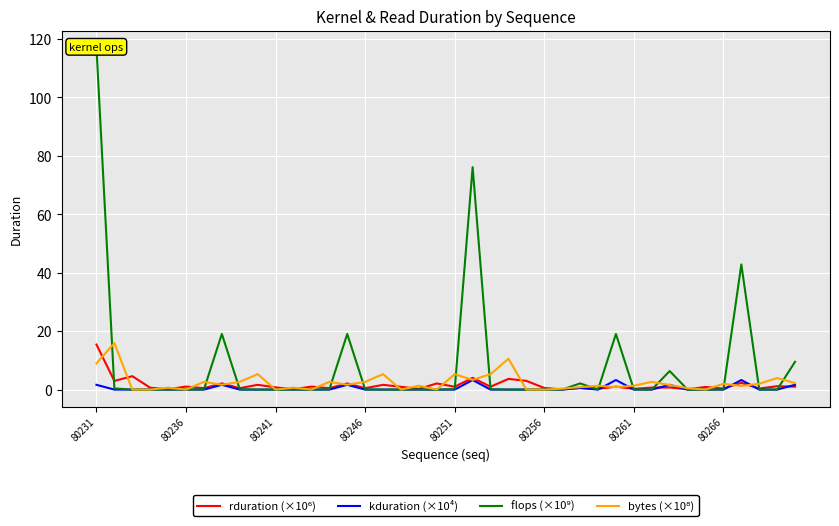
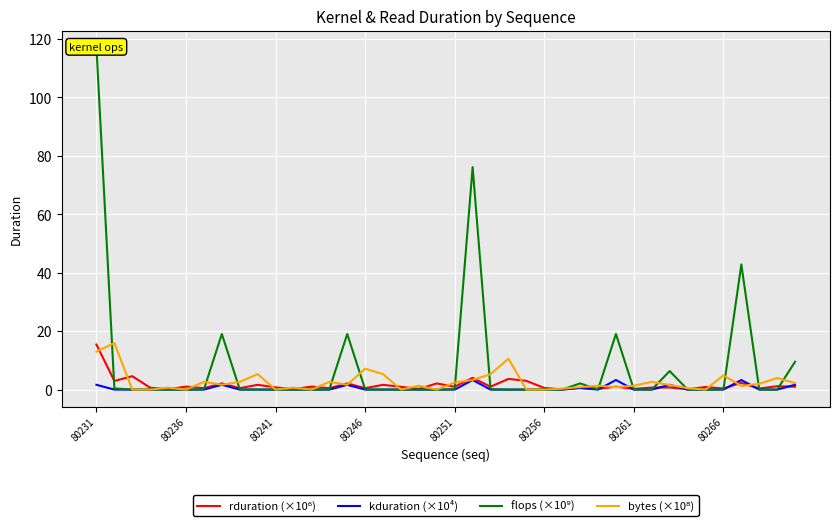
bytes (×10⁸), 80231: 9 -> 13
bytes (×10⁸), 80246: 3 -> 7
bytes (×10⁸), 80251: 5 -> 2
bytes (×10⁸), 80266: 2 -> 5
